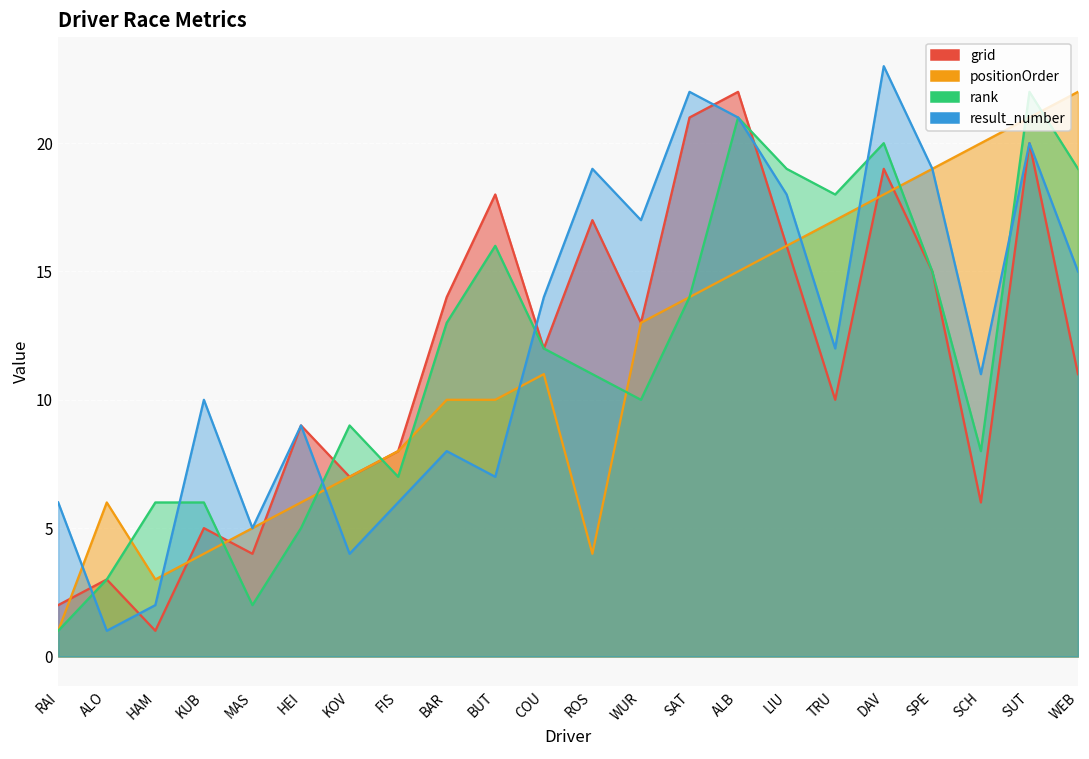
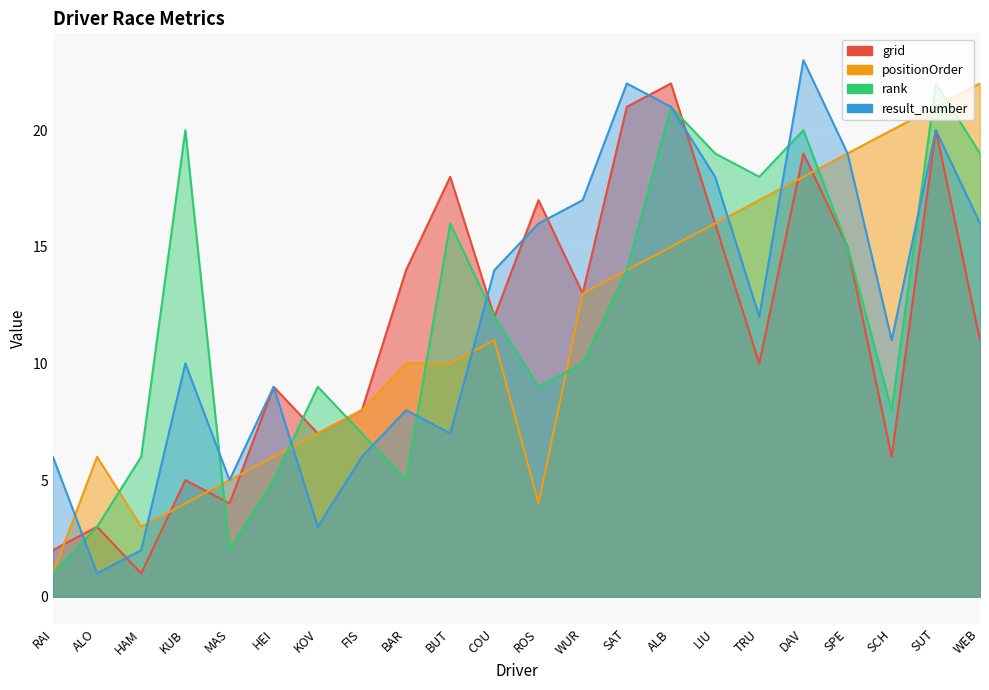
rank, KUB: 6 -> 20
result_number, KOV: 4 -> 3
rank, BAR: 13 -> 5
rank, ROS: 11 -> 9
result_number, ROS: 19 -> 16
result_number, WEB: 15 -> 16
